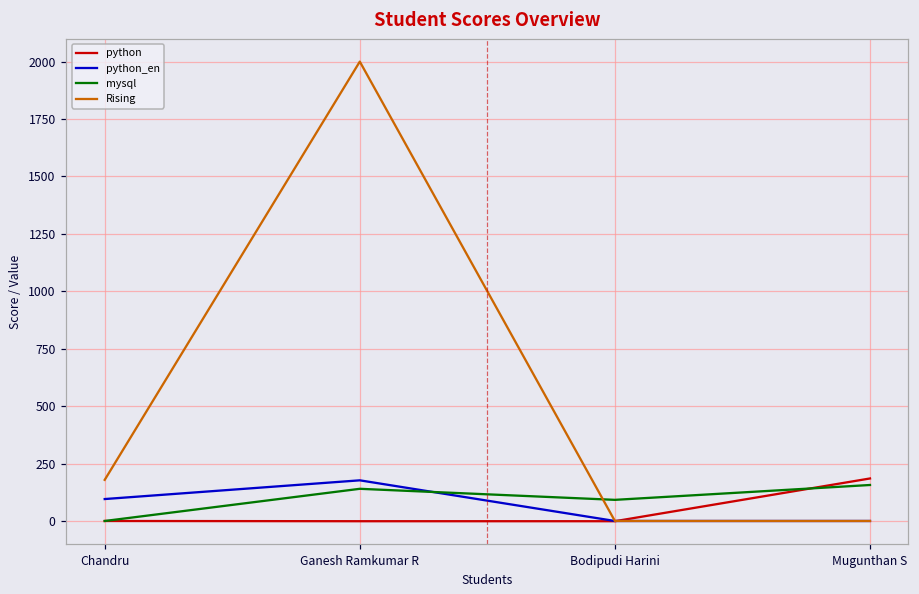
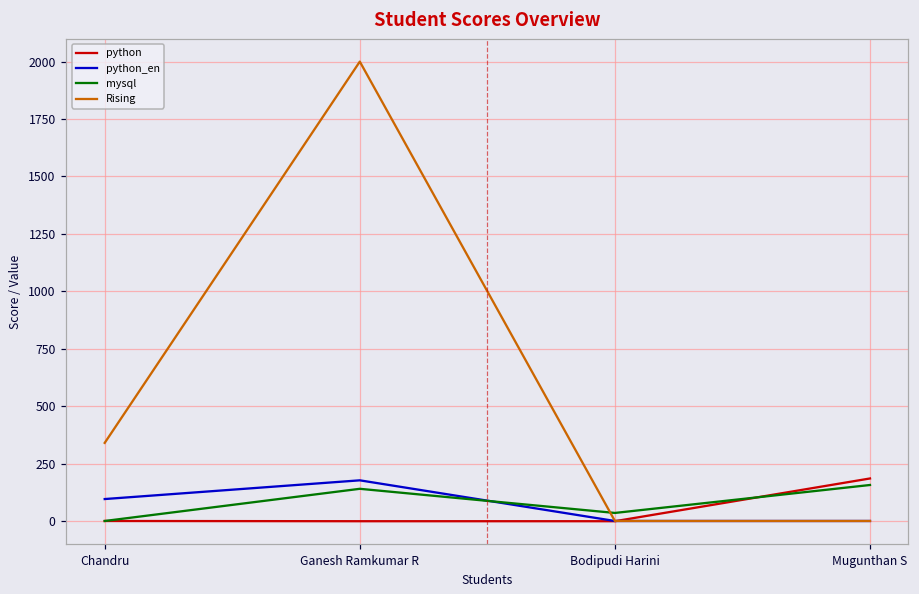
Rising, Chandru: 180 -> 340
mysql, Bodipudi Harini: 90 -> 40
